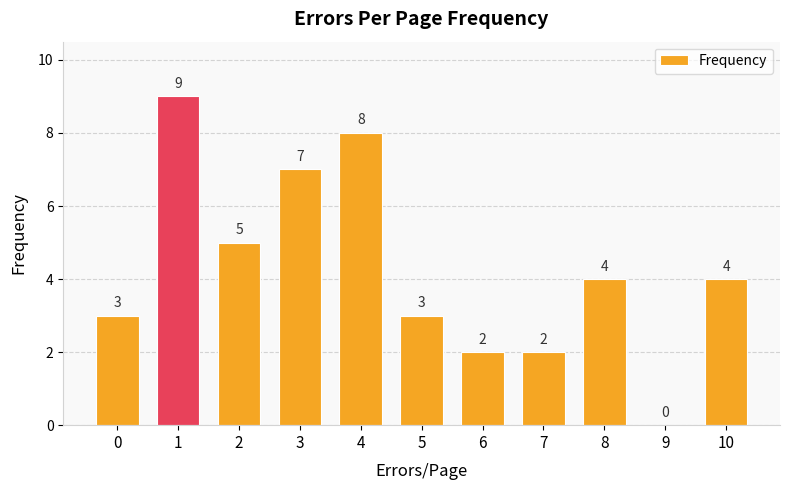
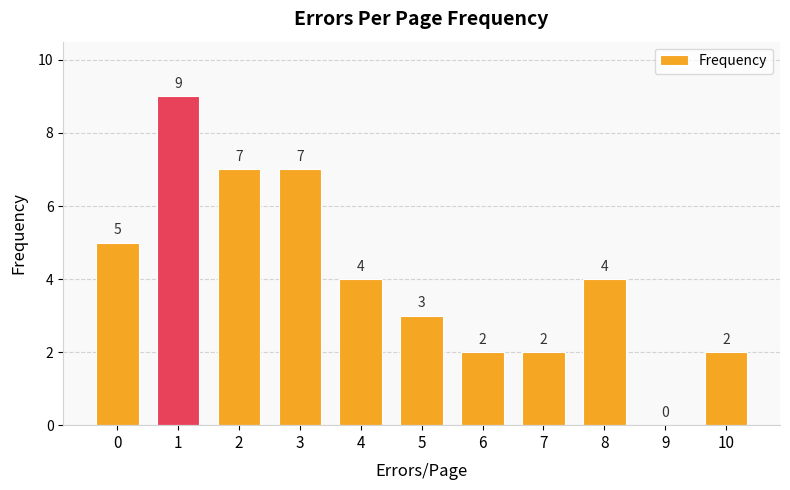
0: 3 -> 5
2: 5 -> 7
4: 8 -> 4
10: 4 -> 2
